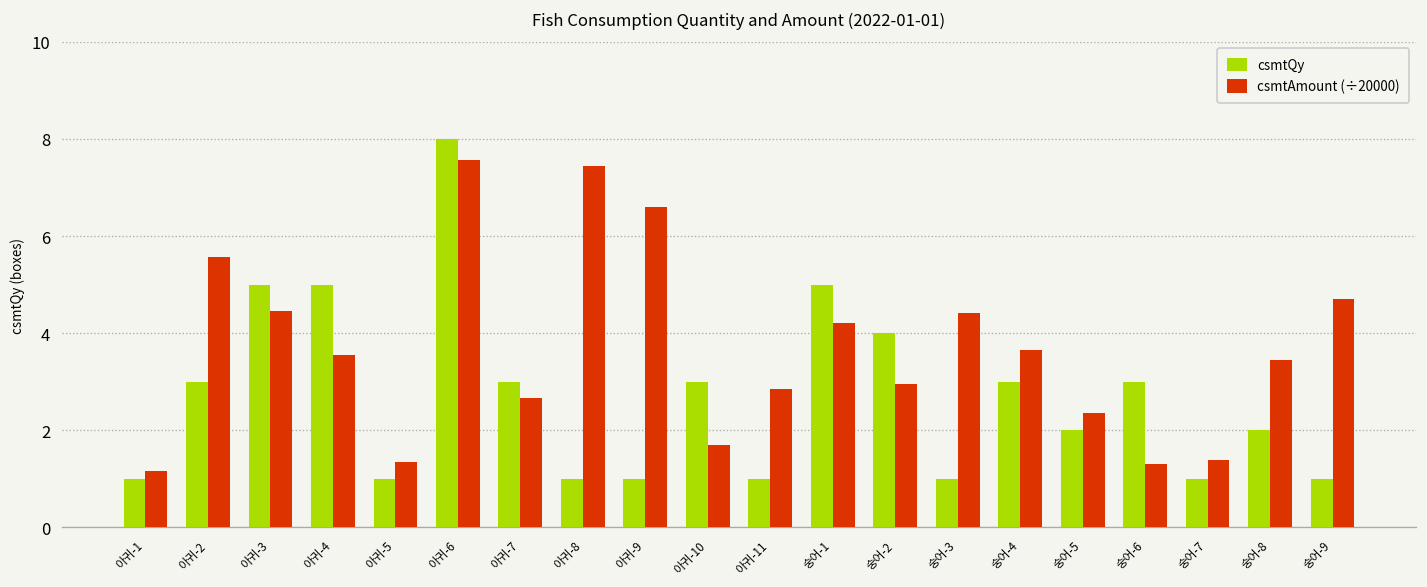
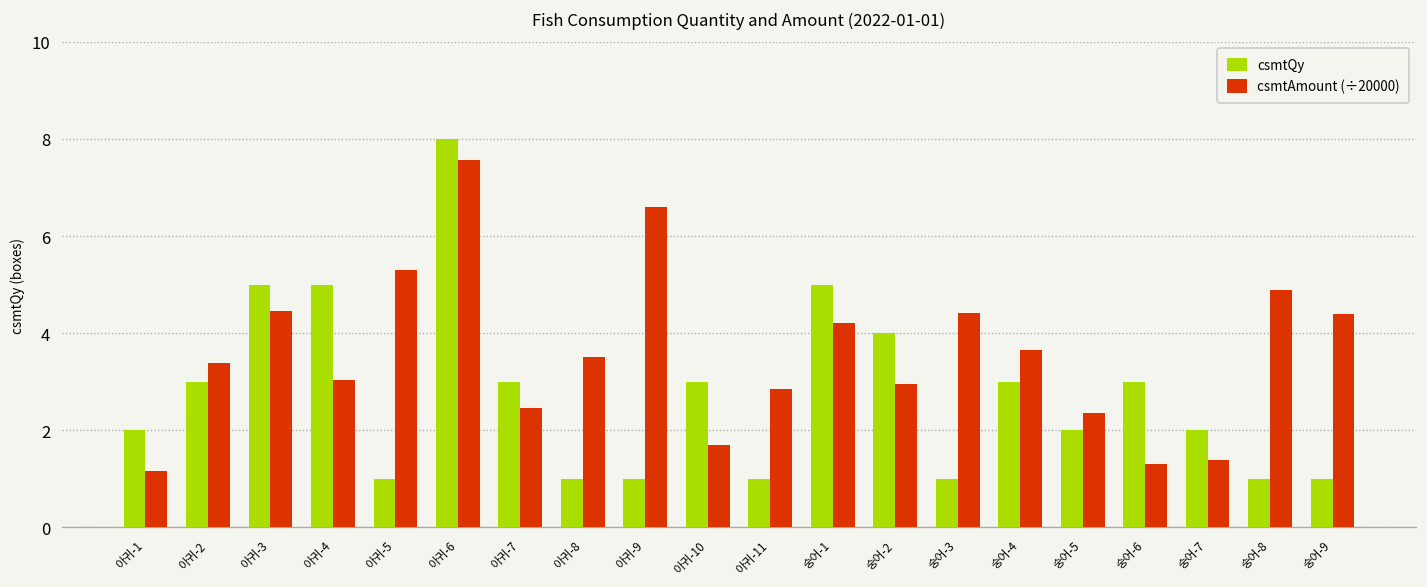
csmtQy, 아귀-1: 1 -> 2
csmtAmount (÷20000), 아귀-2: 5.6 -> 3.4
csmtAmount (÷20000), 아귀-4: 3.6 -> 3.0
csmtAmount (÷20000), 아귀-5: 1.4 -> 5.3
csmtAmount (÷20000), 아귀-7: 2.7 -> 2.5
csmtAmount (÷20000), 아귀-8: 7.4 -> 3.5
csmtQy, 숭어-7: 1 -> 2
csmtQy, 숭어-8: 2 -> 1
csmtAmount (÷20000), 숭어-8: 3.5 -> 4.9
csmtAmount (÷20000), 숭어-9: 4.7 -> 4.4
